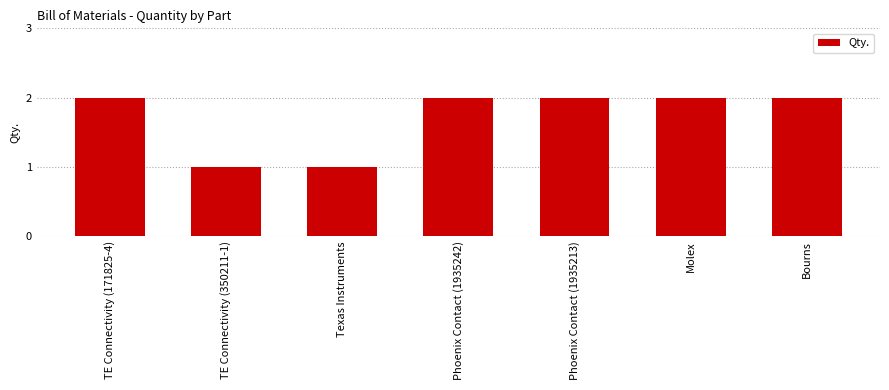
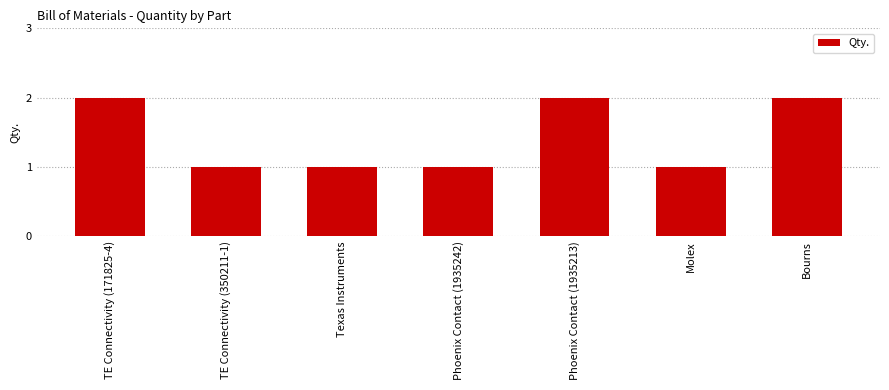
Phoenix Contact (1935242): 2 -> 1
Molex: 2 -> 1
